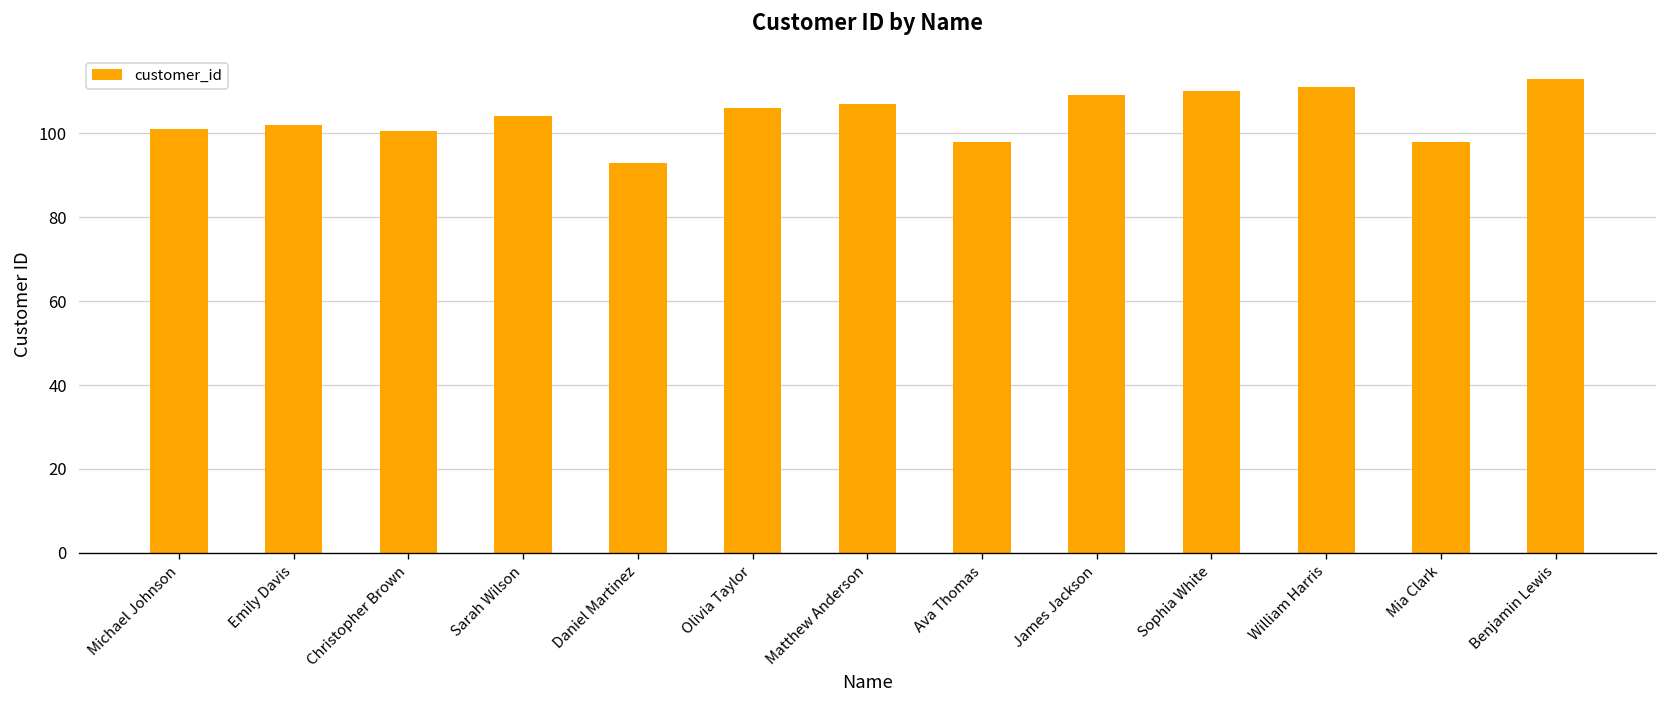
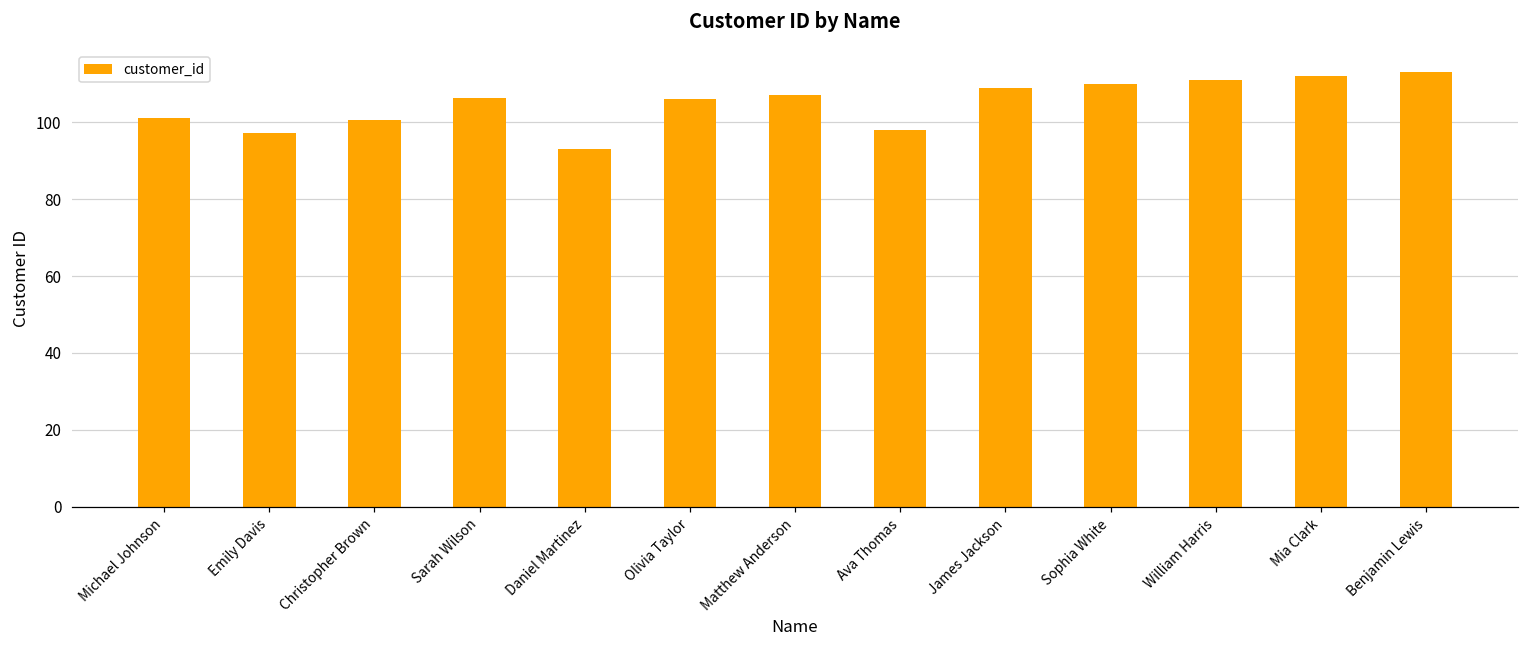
Emily Davis: 102 -> 97
Sarah Wilson: 104 -> 106
Mia Clark: 98 -> 112
